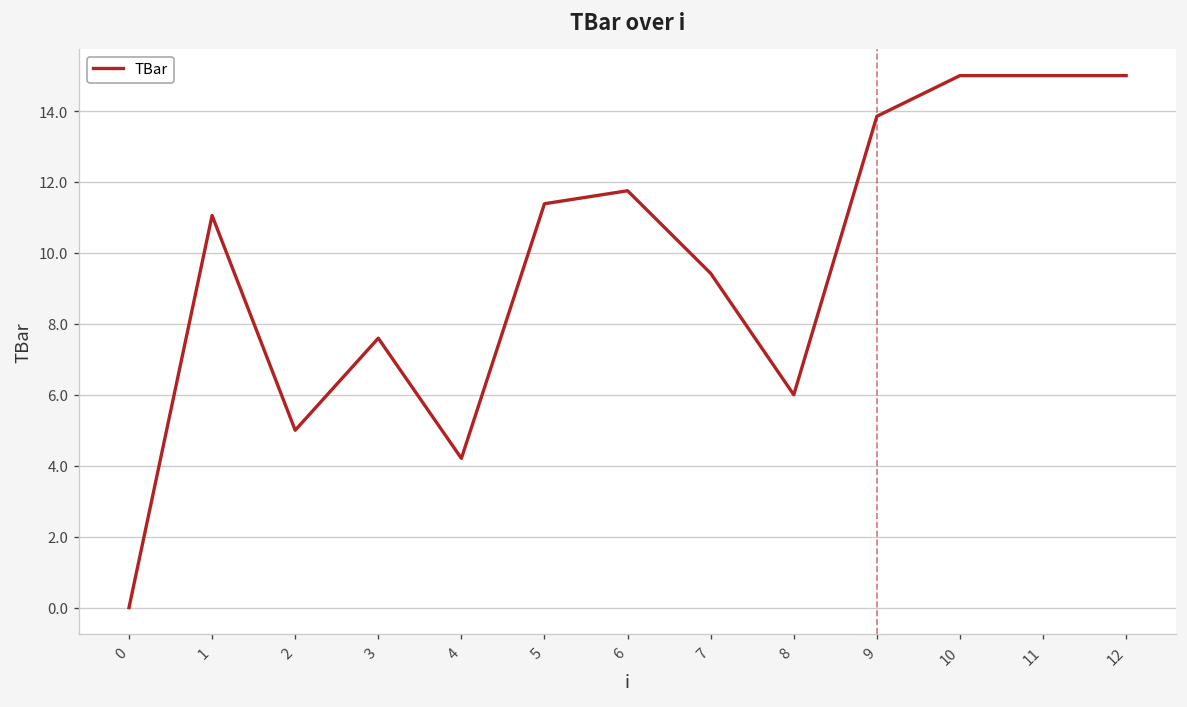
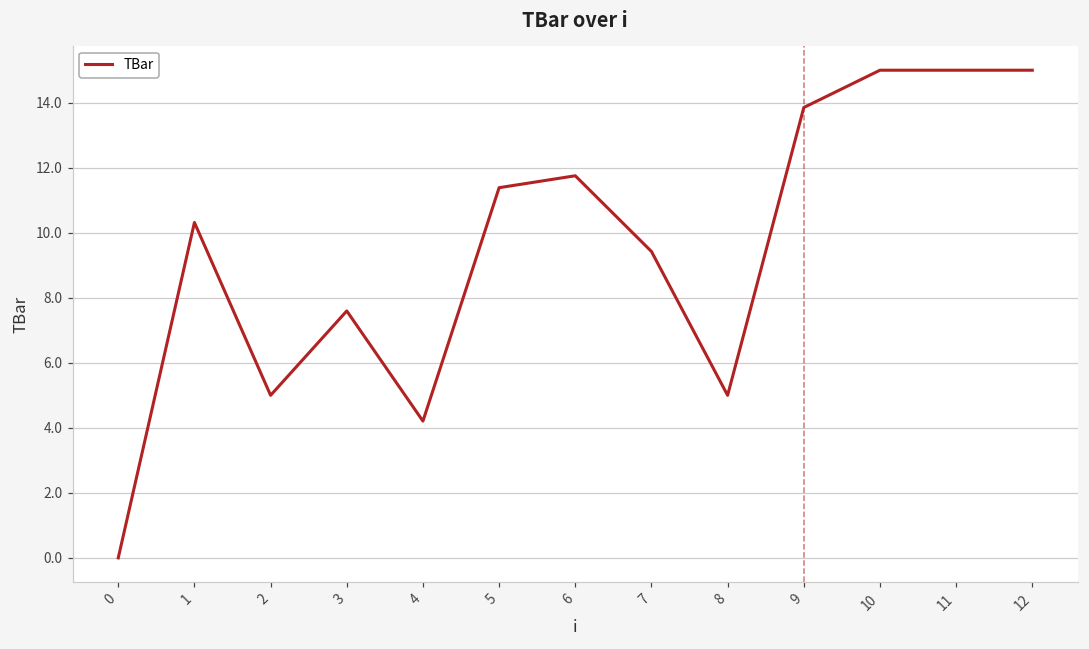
1: 11.1 -> 10.3
8: 6 -> 5
